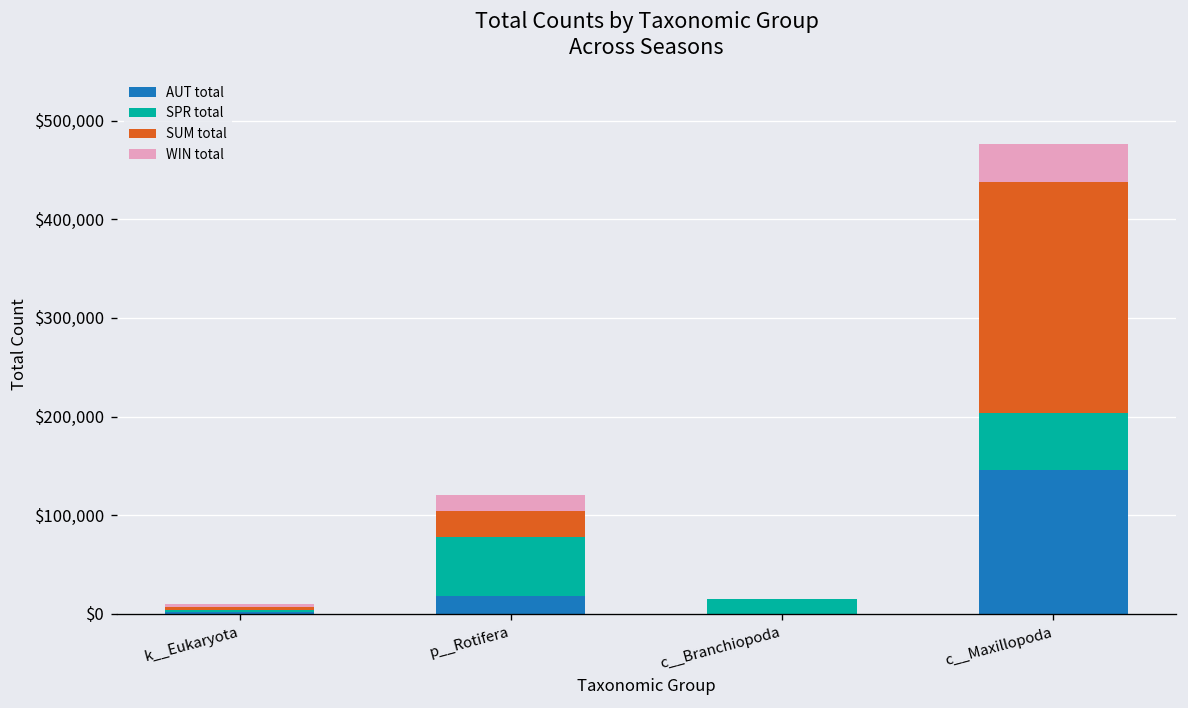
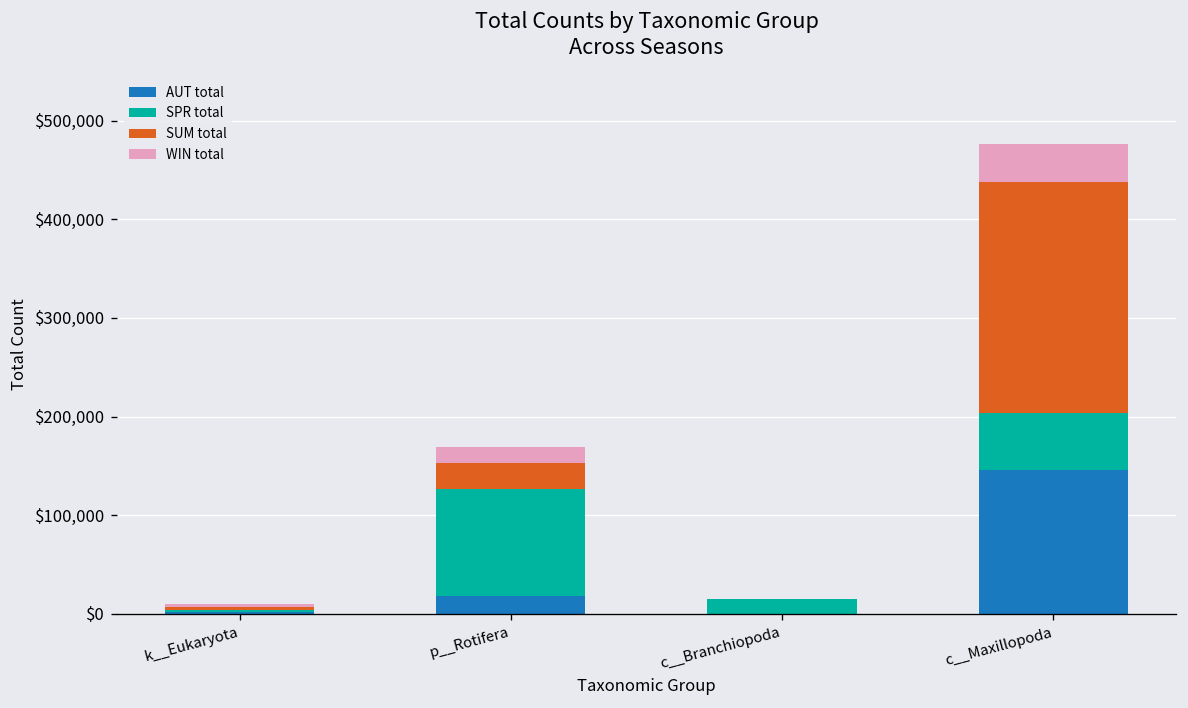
SPR total, p__Rotifera: $60,000 -> $110,000
